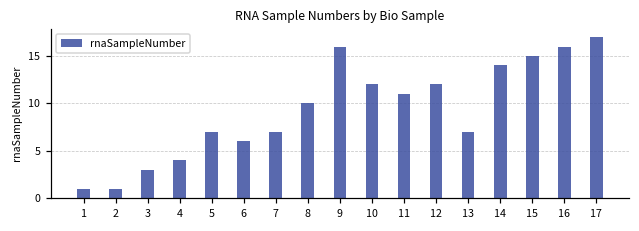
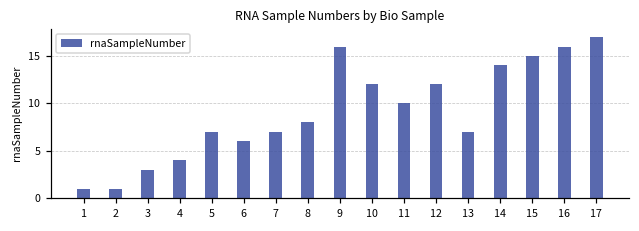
8: 10 -> 8
11: 11 -> 10
